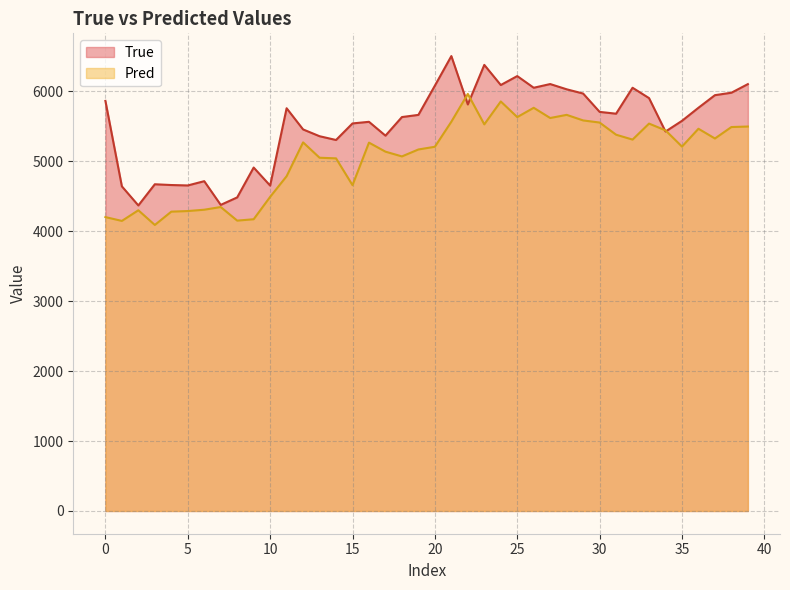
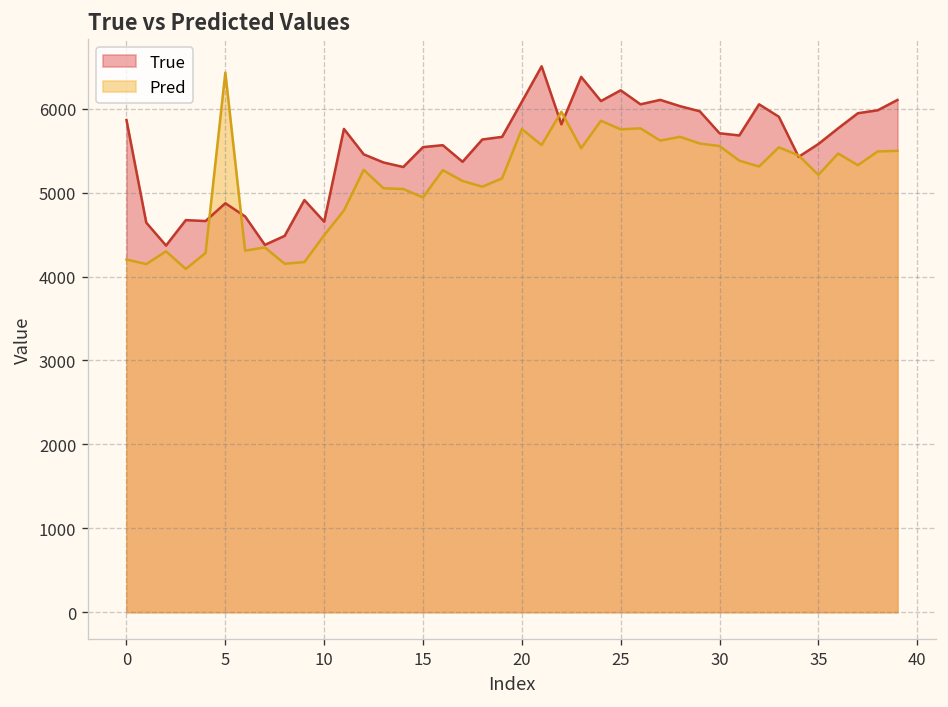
True, 5: 4700 -> 4900
Pred, 5: 4300 -> 6400
Pred, 15: 4700 -> 4900
Pred, 20: 5200 -> 5800
Pred, 25: 5600 -> 5800
